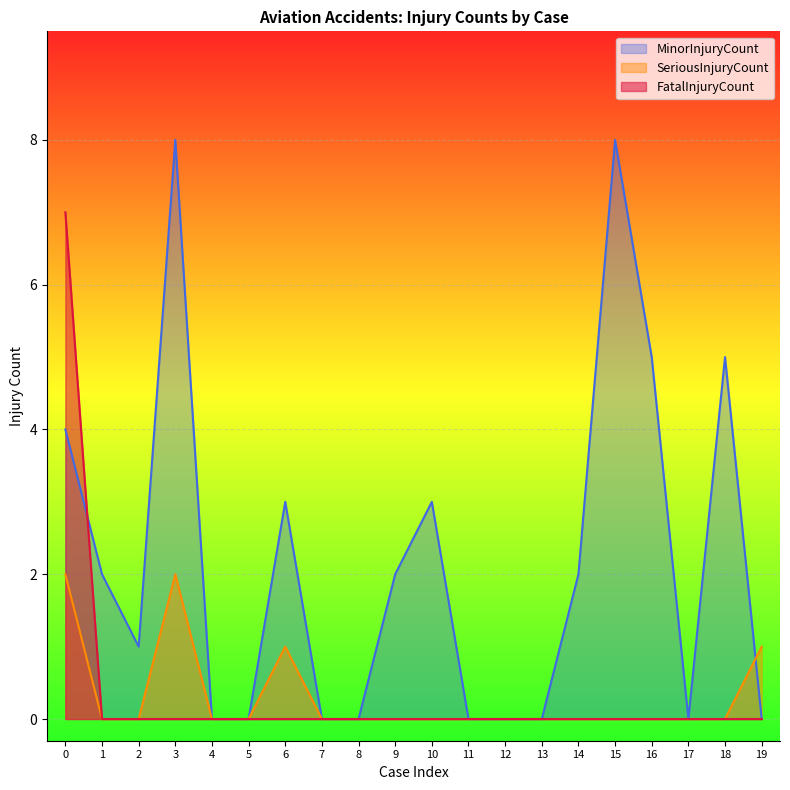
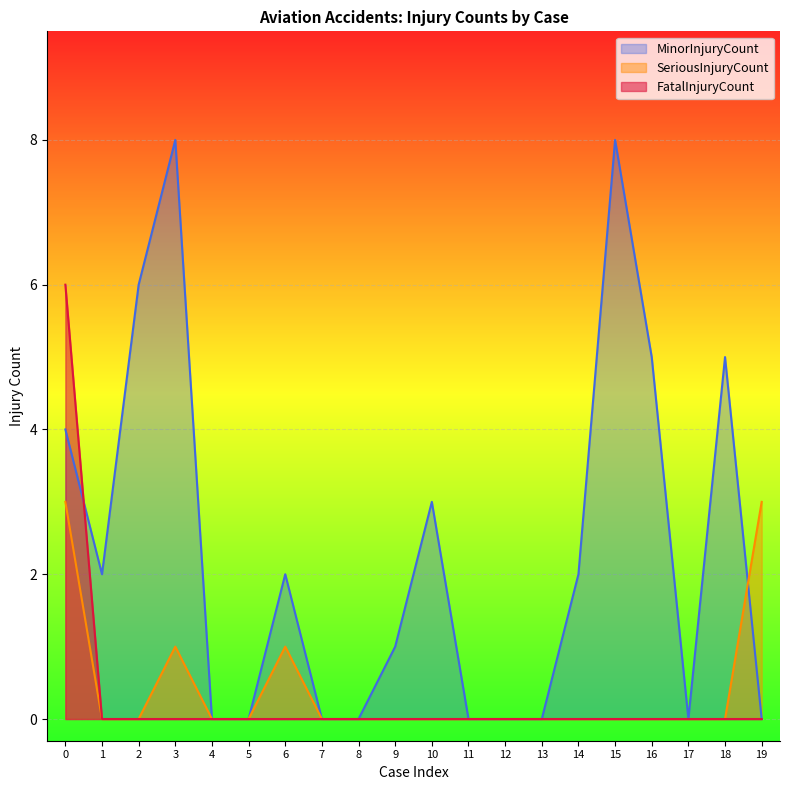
SeriousInjuryCount, 0: 2 -> 3
FatalInjuryCount, 0: 7 -> 6
MinorInjuryCount, 2: 1 -> 6
SeriousInjuryCount, 3: 2 -> 1
MinorInjuryCount, 6: 3 -> 2
MinorInjuryCount, 9: 2 -> 1
SeriousInjuryCount, 19: 1 -> 3
